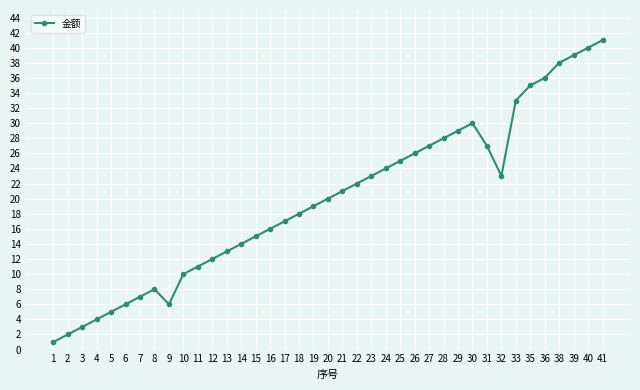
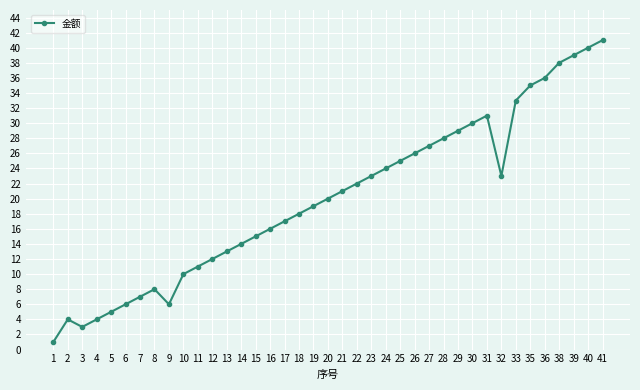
2: 2 -> 4
31: 27 -> 31
